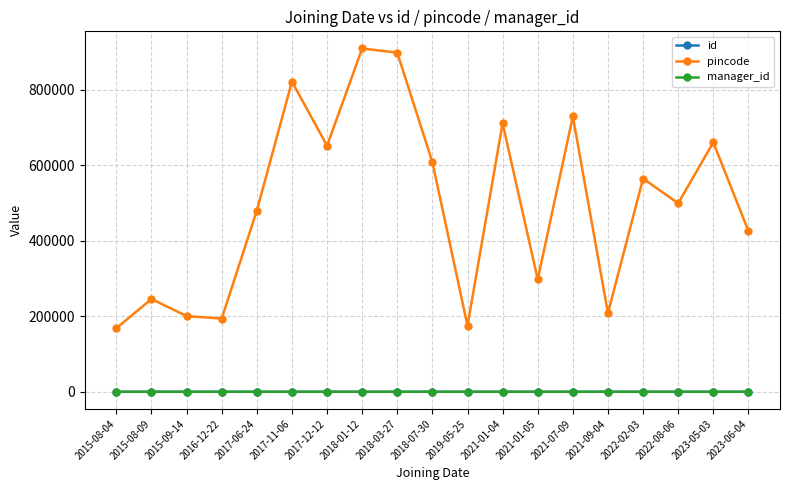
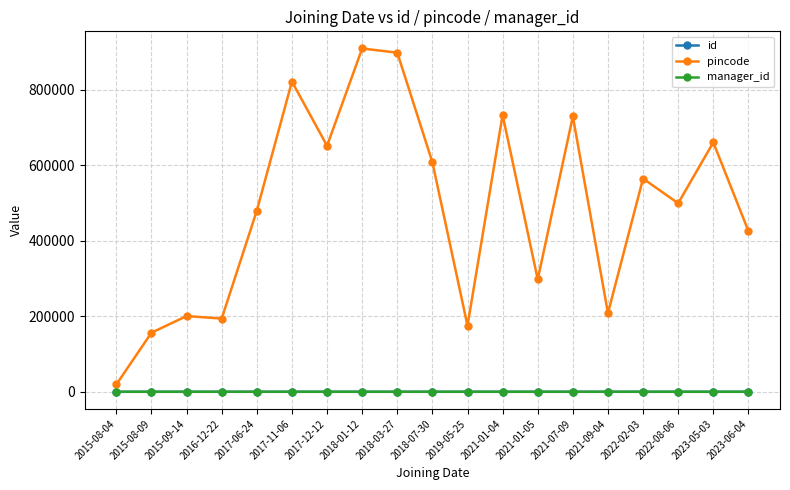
pincode, 2015-08-04: 170000 -> 20000
pincode, 2015-08-09: 250000 -> 160000
pincode, 2021-01-04: 710000 -> 730000
